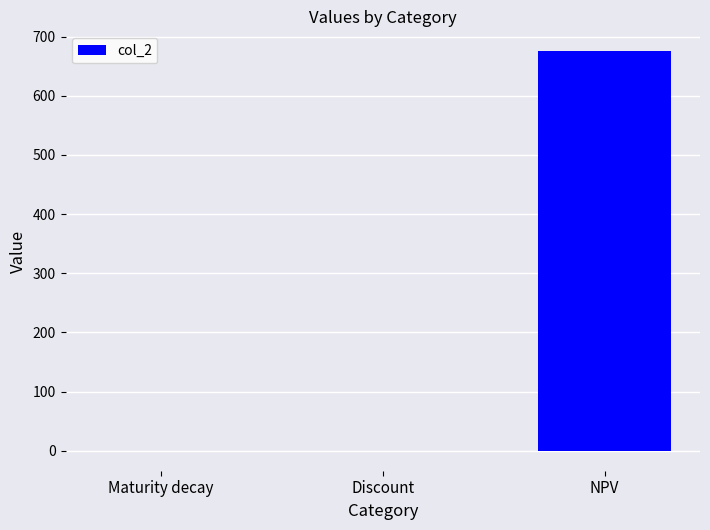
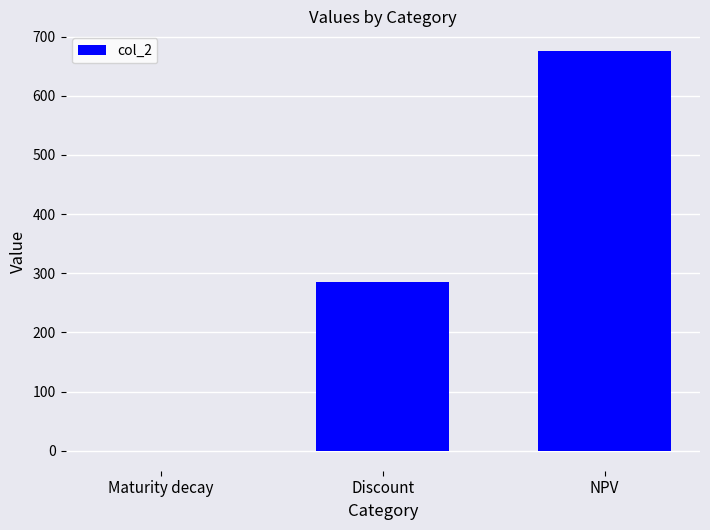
Discount: 0 -> 280
